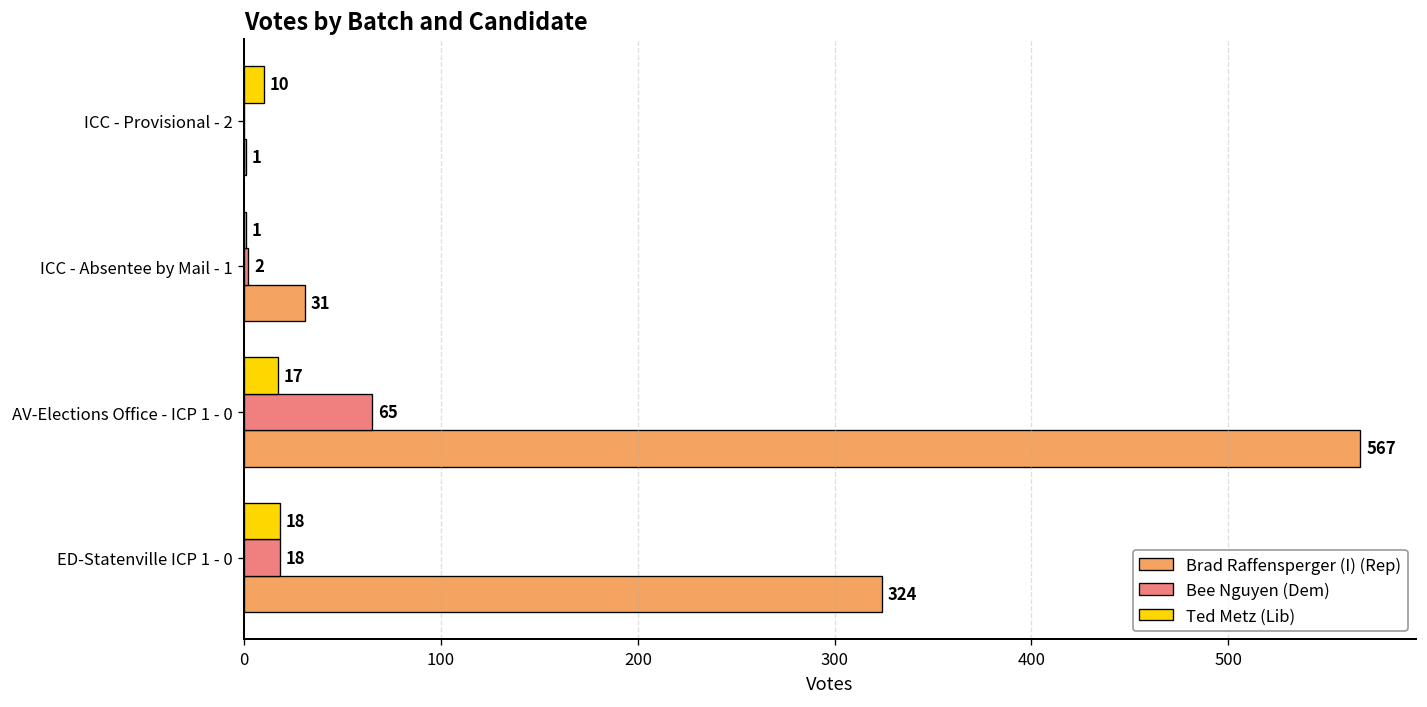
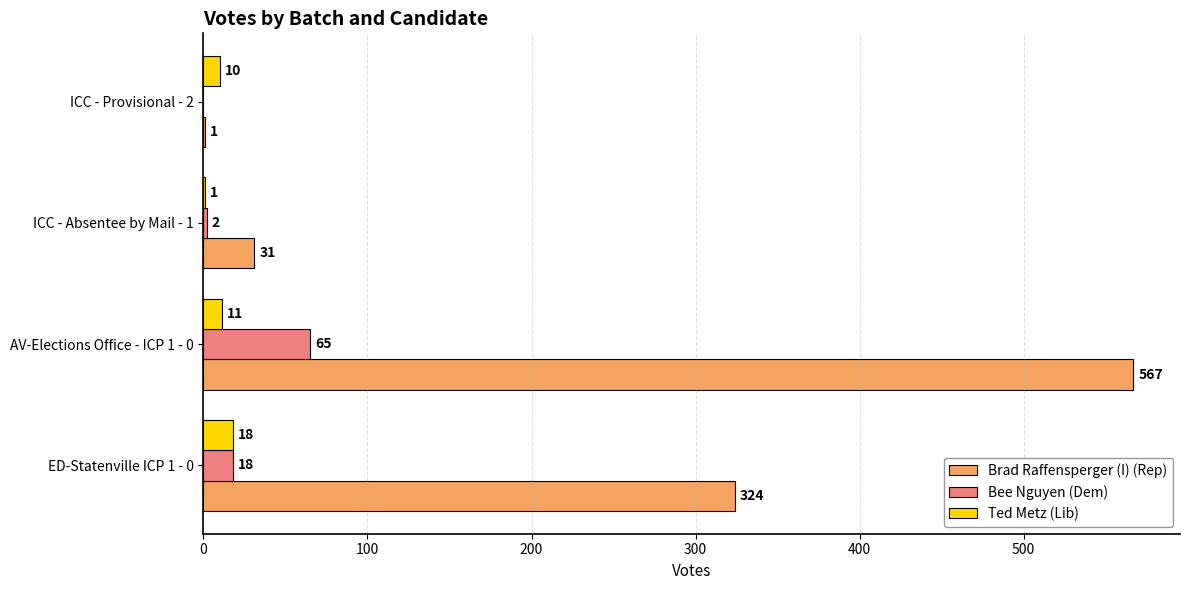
Ted Metz (Lib), AV-Elections Office - ICP 1 - 0: 17 -> 11
